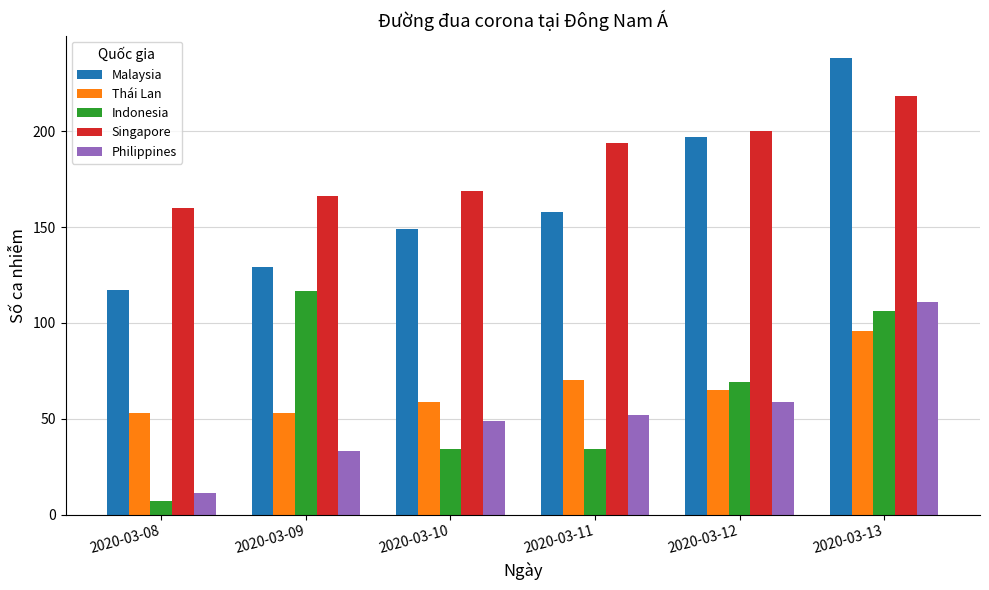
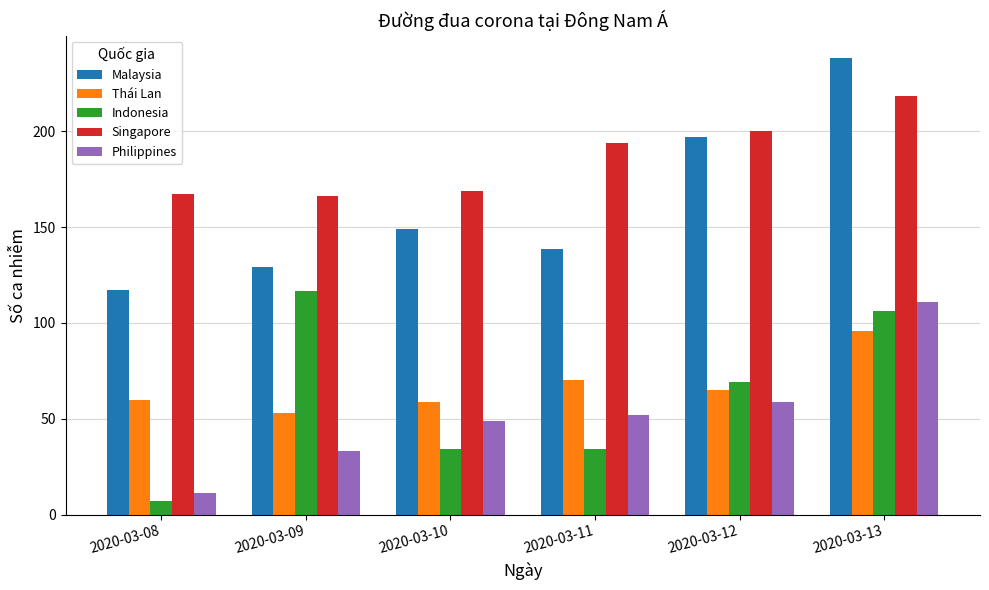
Thái Lan, 2020-03-08: 53 -> 60
Singapore, 2020-03-08: 160 -> 167
Malaysia, 2020-03-11: 158 -> 138
